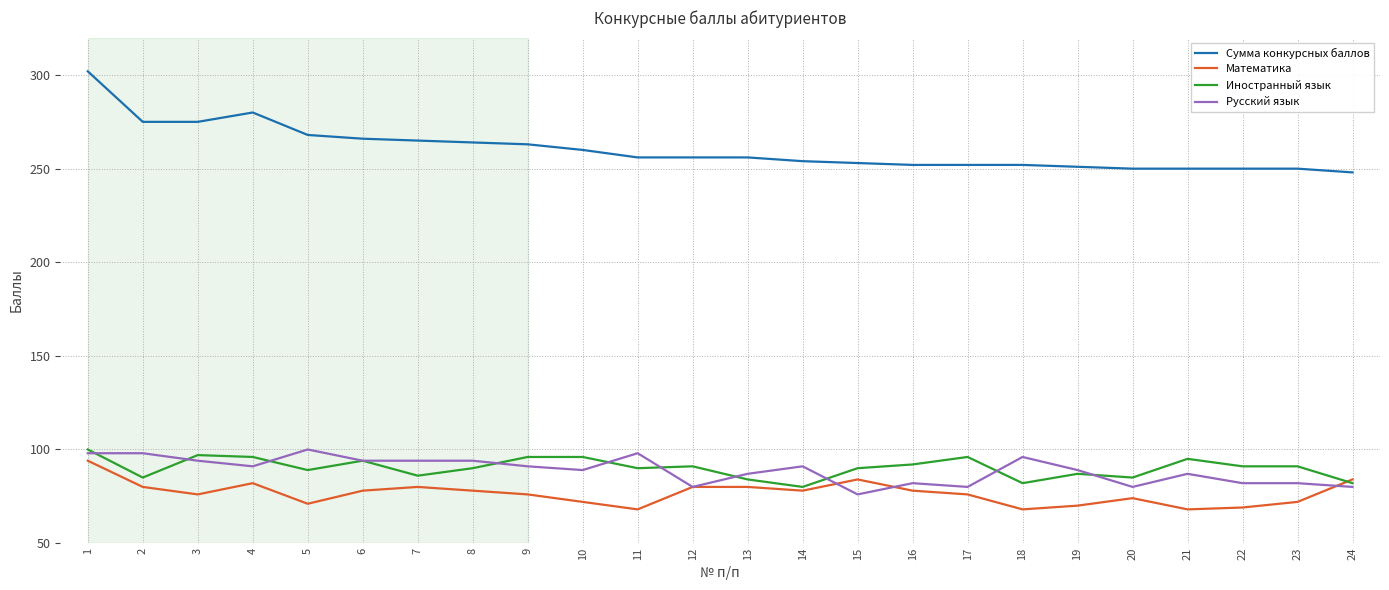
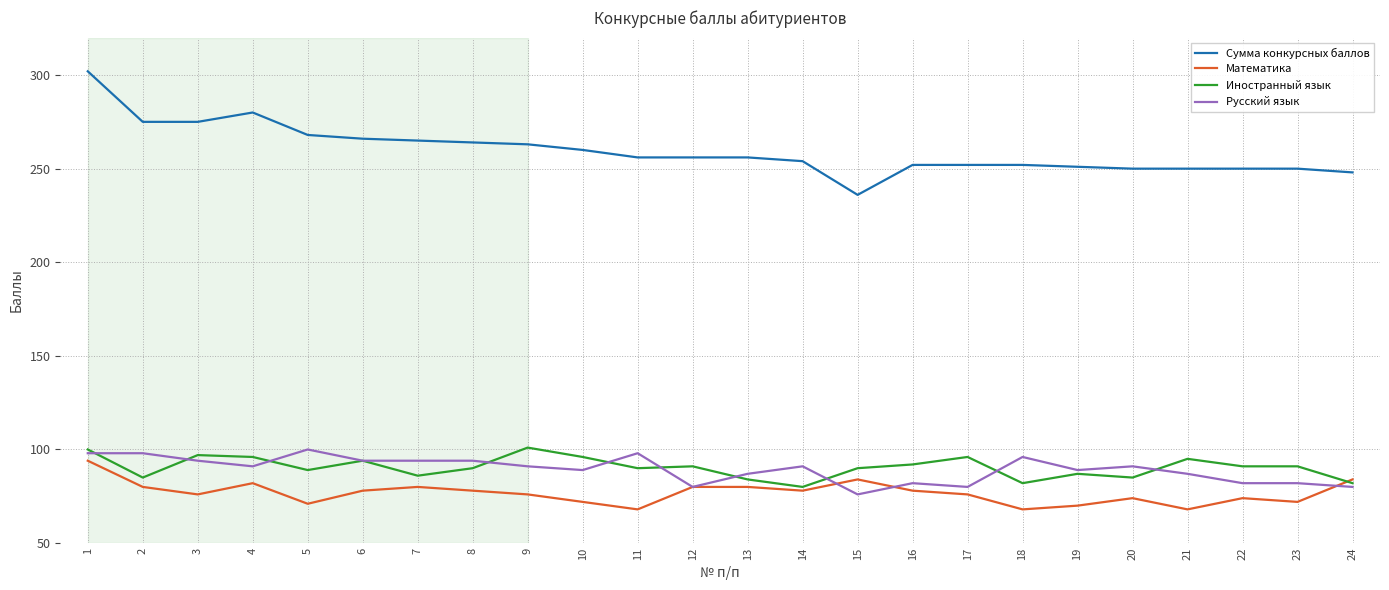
Иностранный язык, 9: 96 -> 101
Сумма конкурсных баллов, 15: 253 -> 236
Русский язык, 20: 80 -> 91
Математика, 22: 69 -> 74
